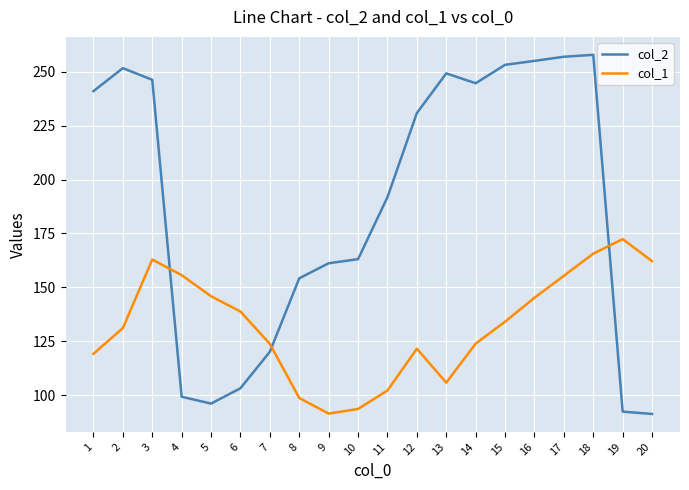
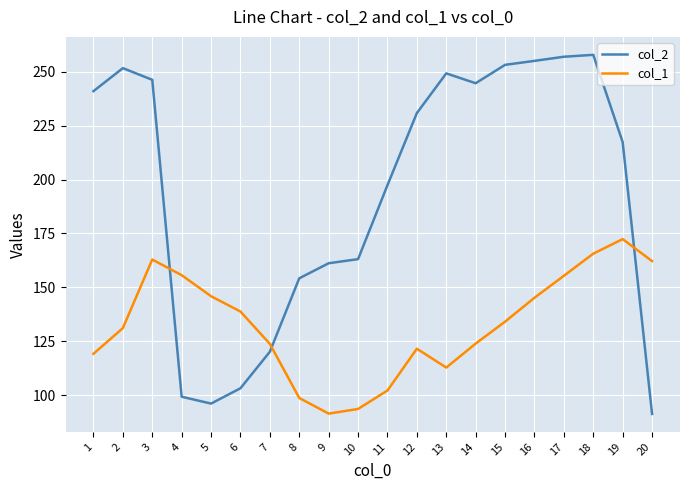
col_2, 11: 192 -> 197
col_1, 13: 106 -> 113
col_2, 19: 92 -> 217
